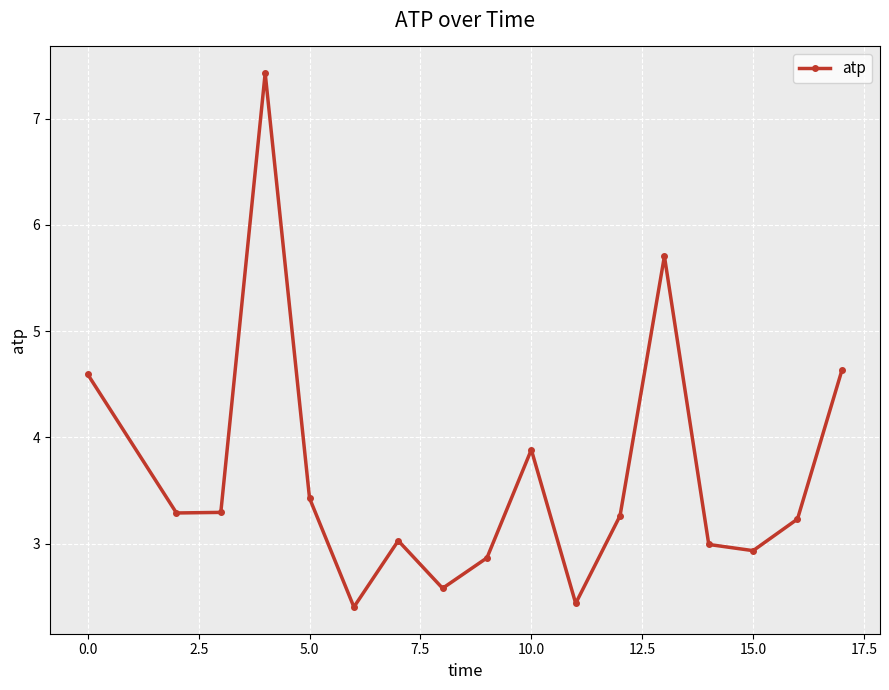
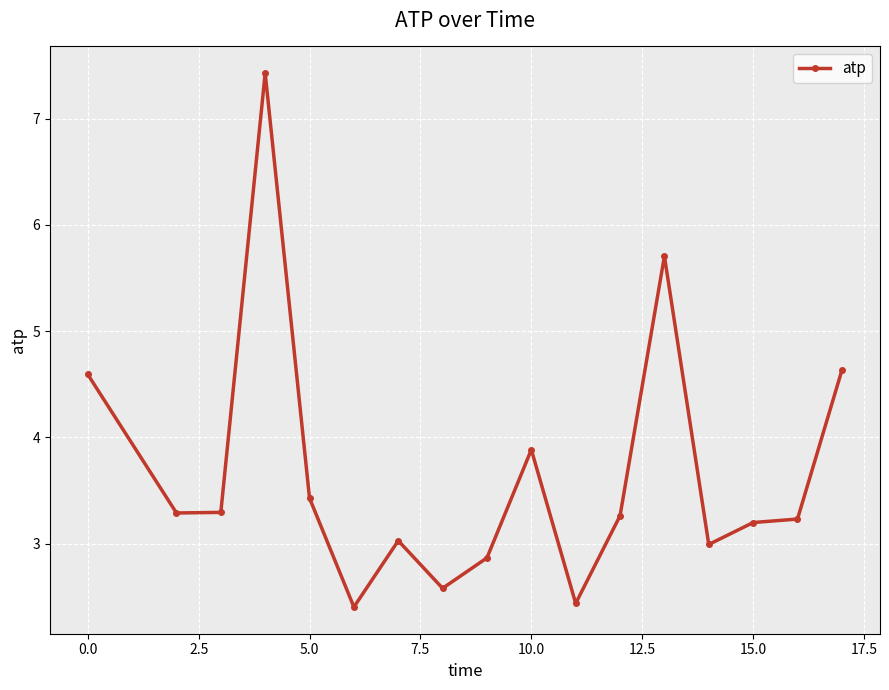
15.0: 2.93 -> 3.20
